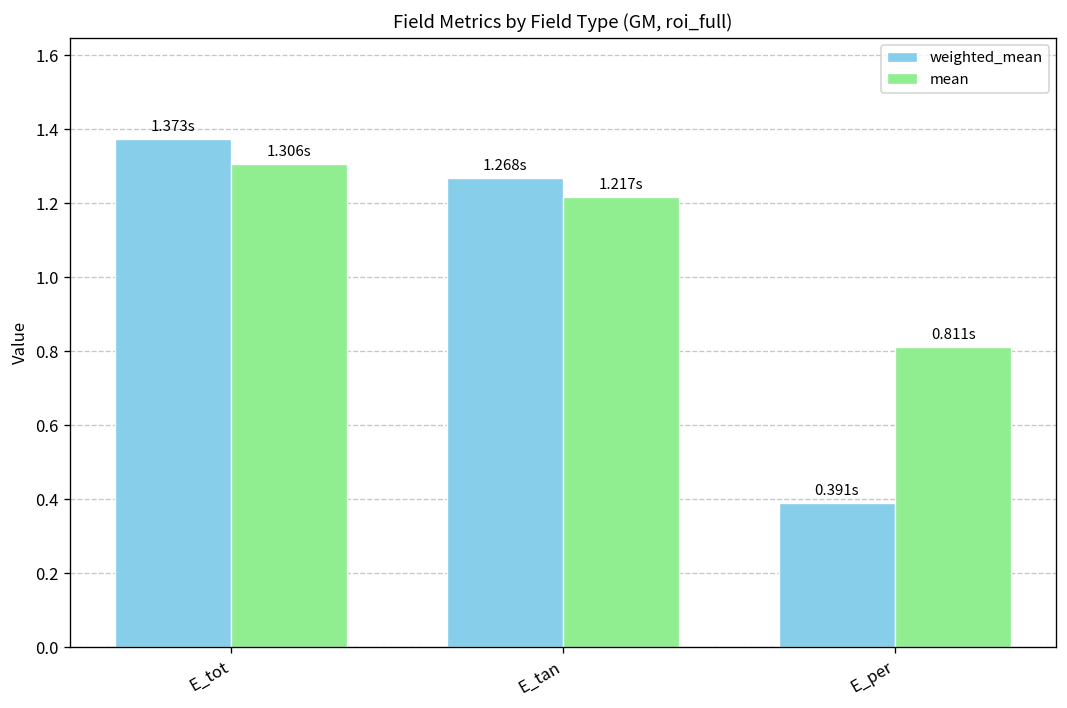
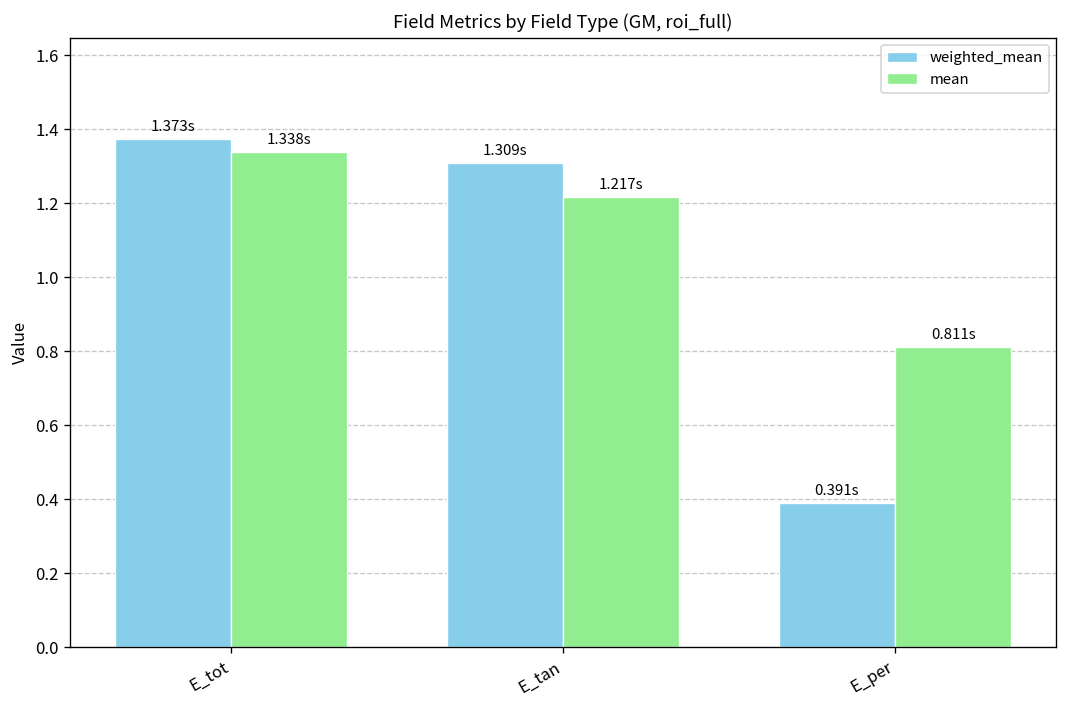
mean, E_tot: 1.306s -> 1.338s
weighted_mean, E_tan: 1.268s -> 1.309s
